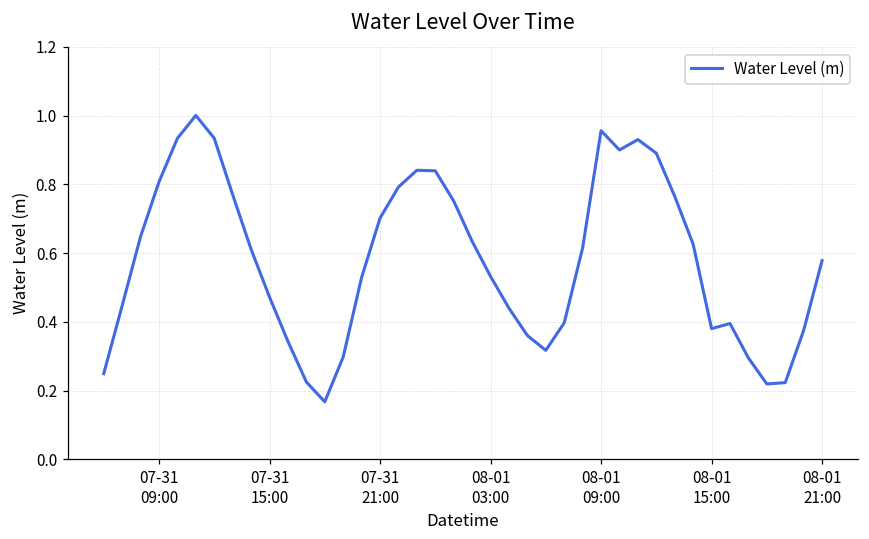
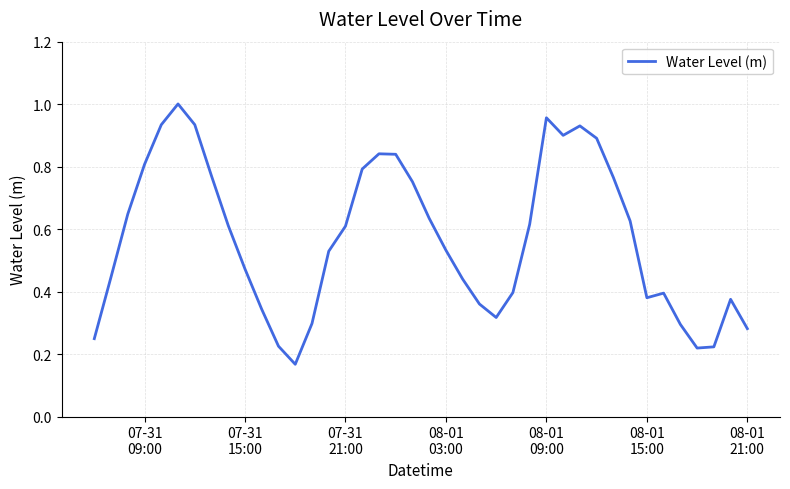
07-31 21:00: 0.70 -> 0.61
08-01 21:00: 0.58 -> 0.28
